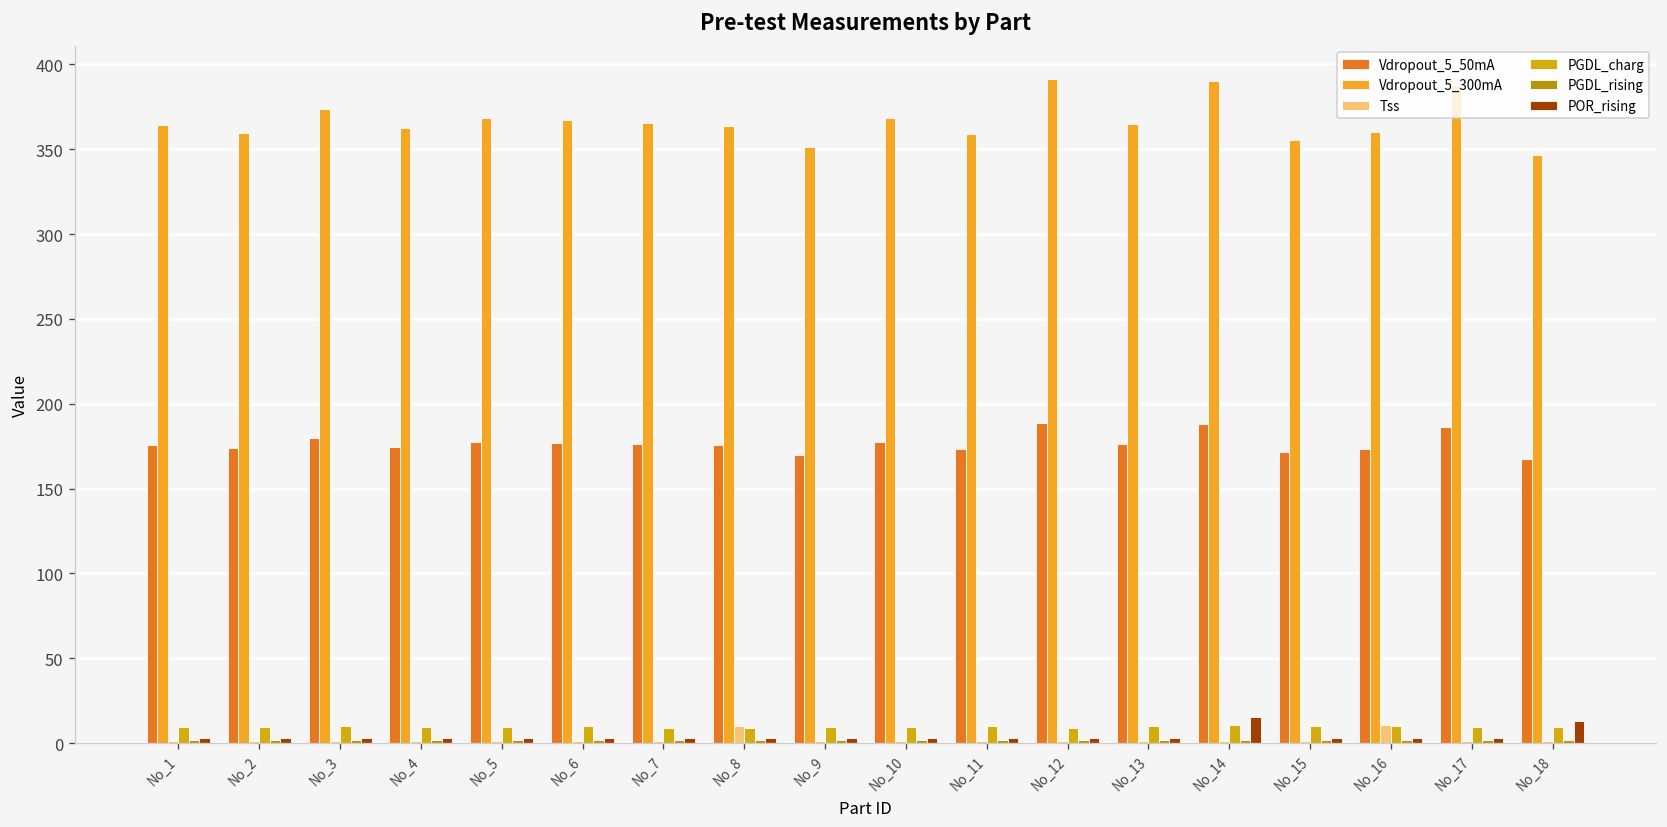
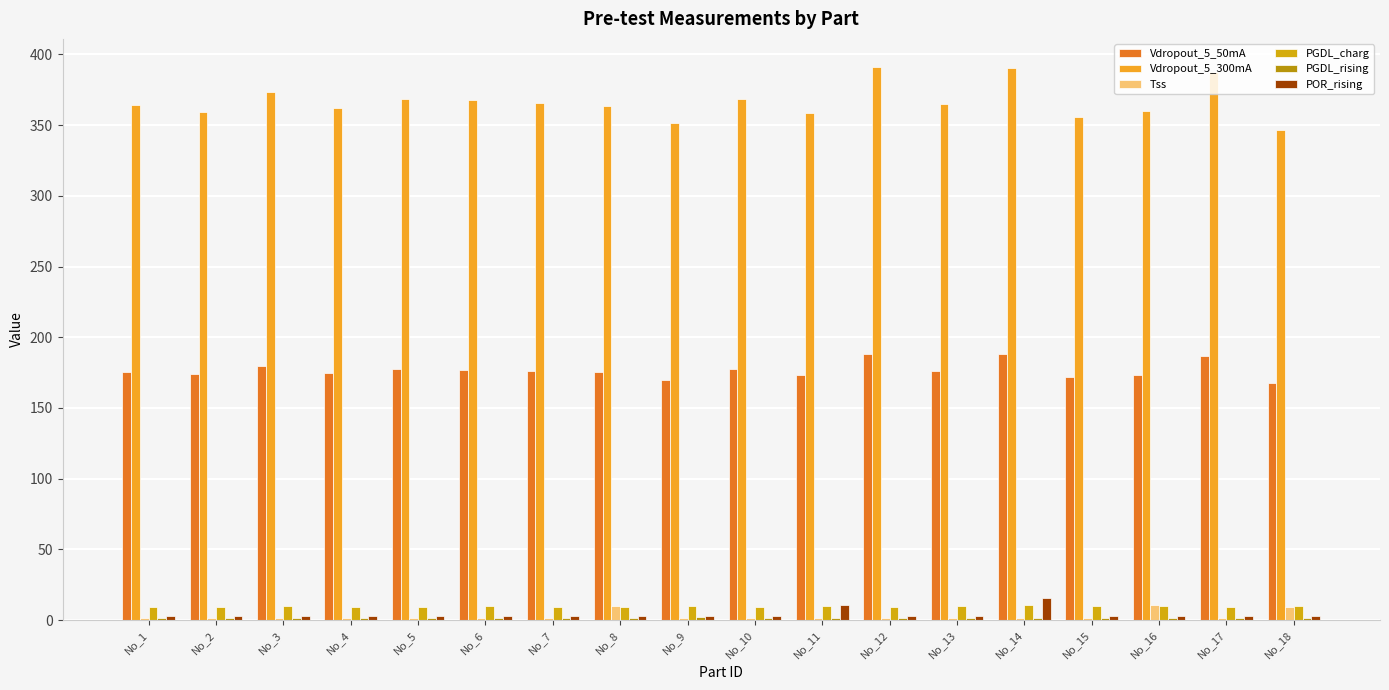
POR_rising, No_11: 3 -> 11
Tss, No_18: 1 -> 9
POR_rising, No_18: 13 -> 3
